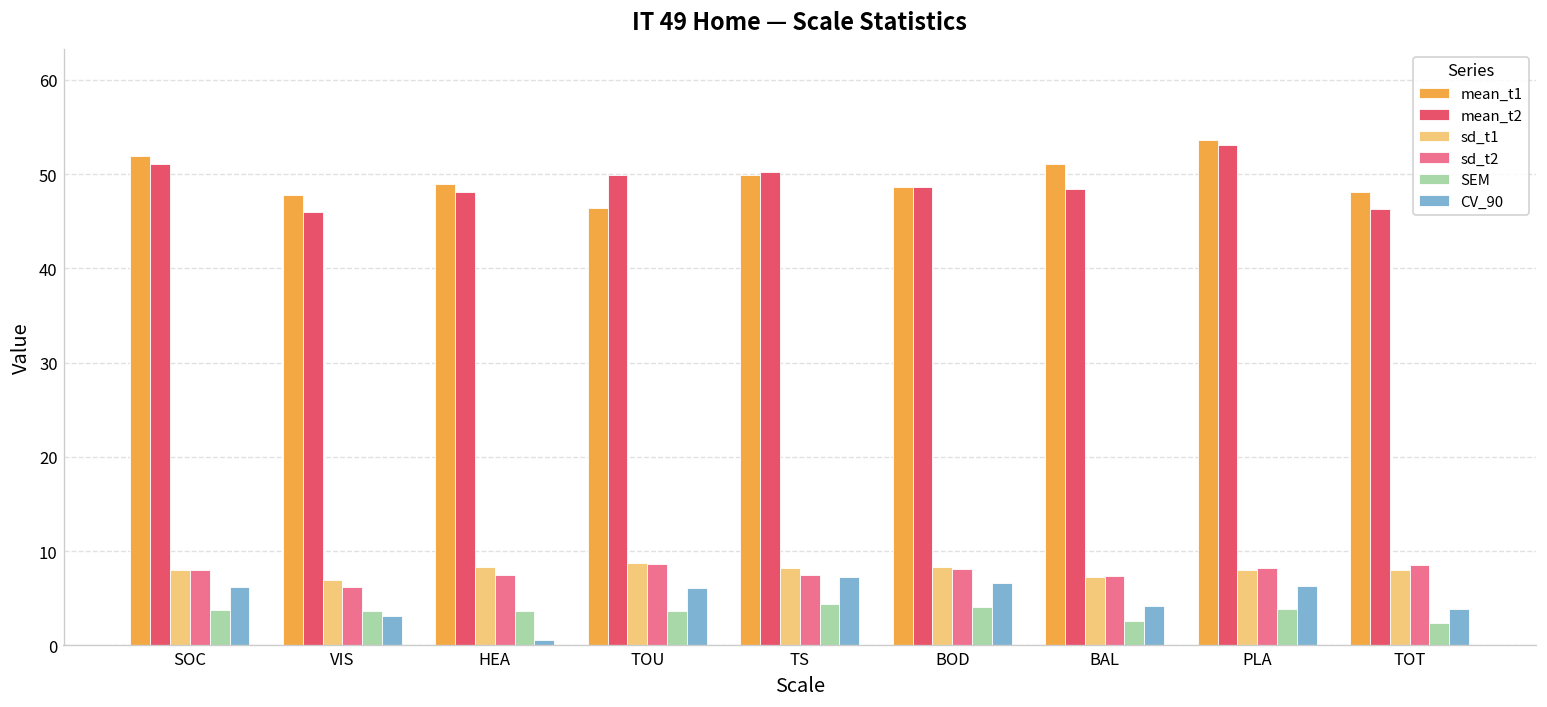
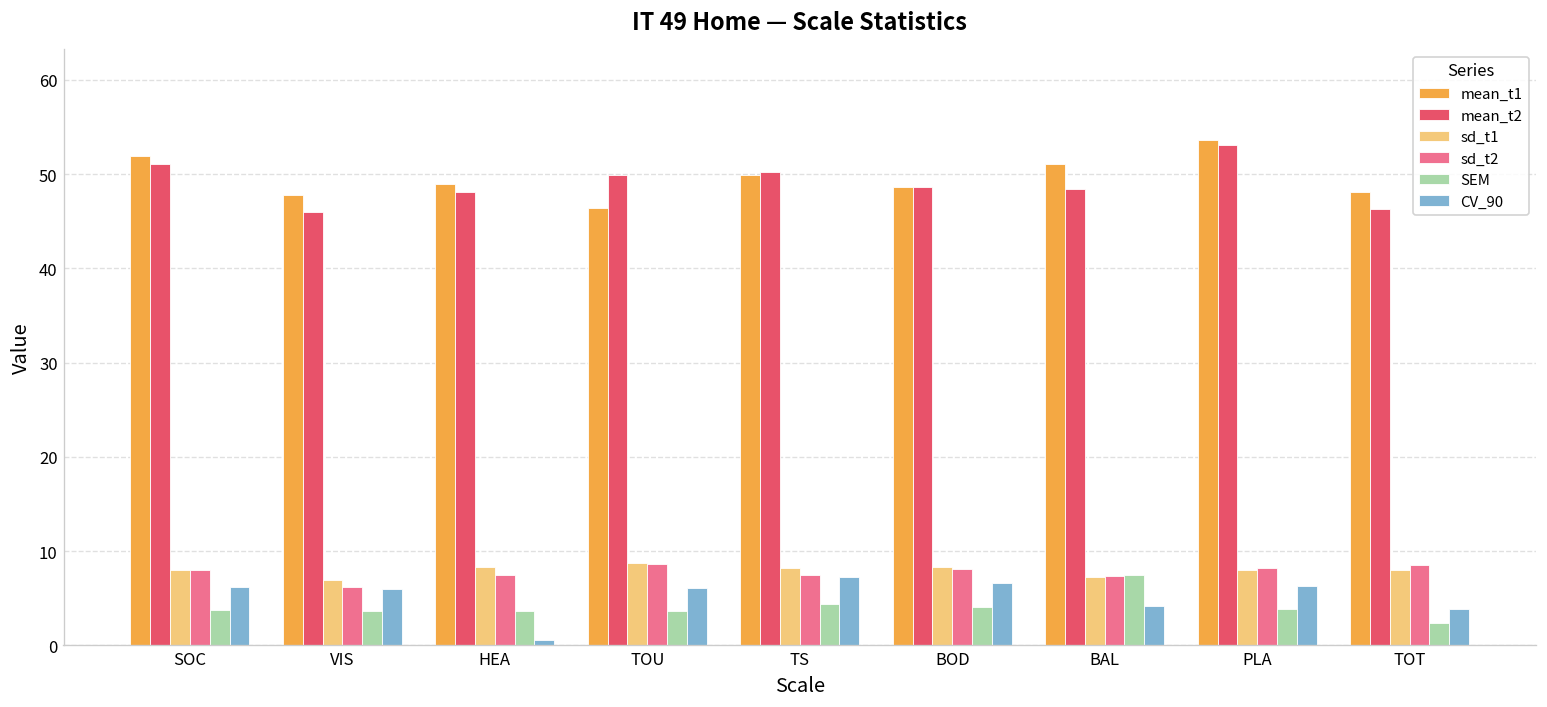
CV_90, VIS: 3 -> 6
SEM, BAL: 3 -> 8
